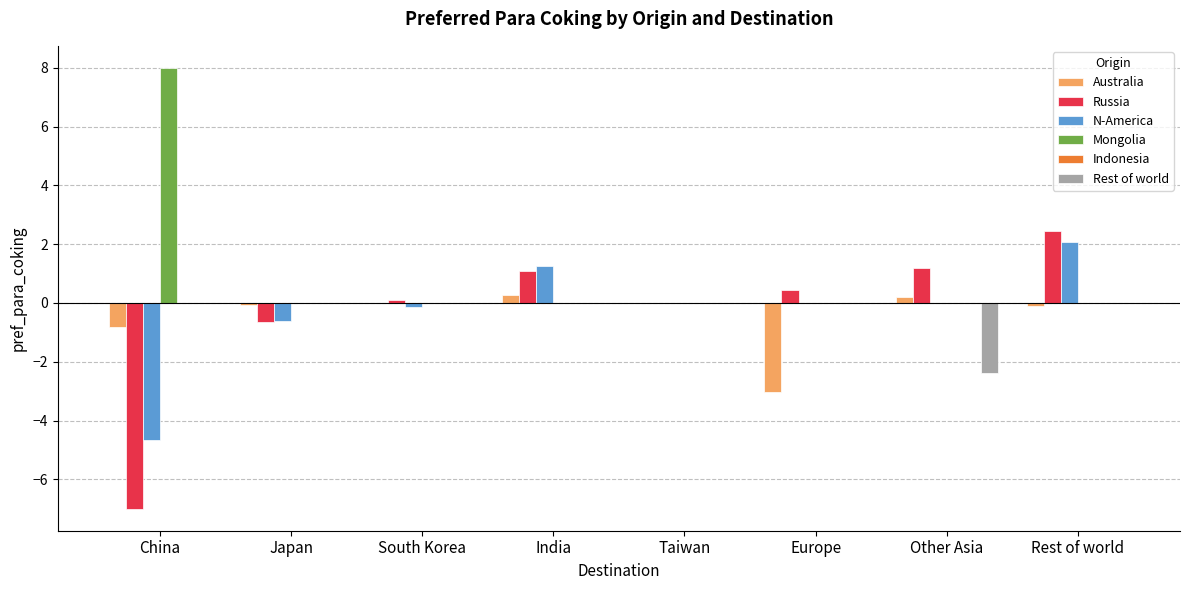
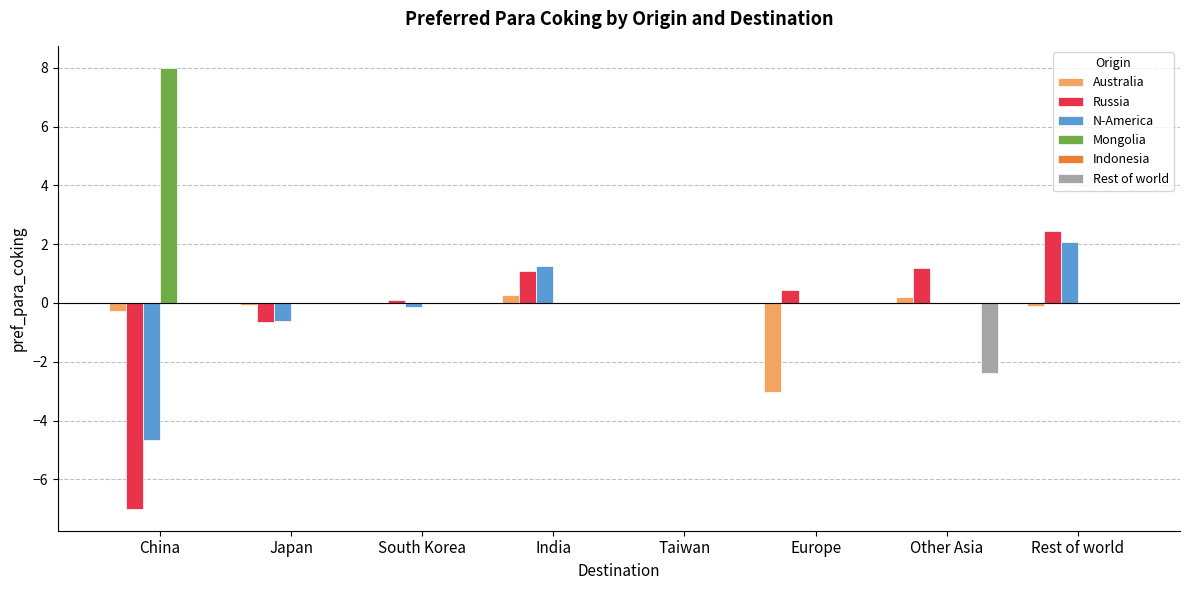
Australia, China: -0.8 -> -0.3
